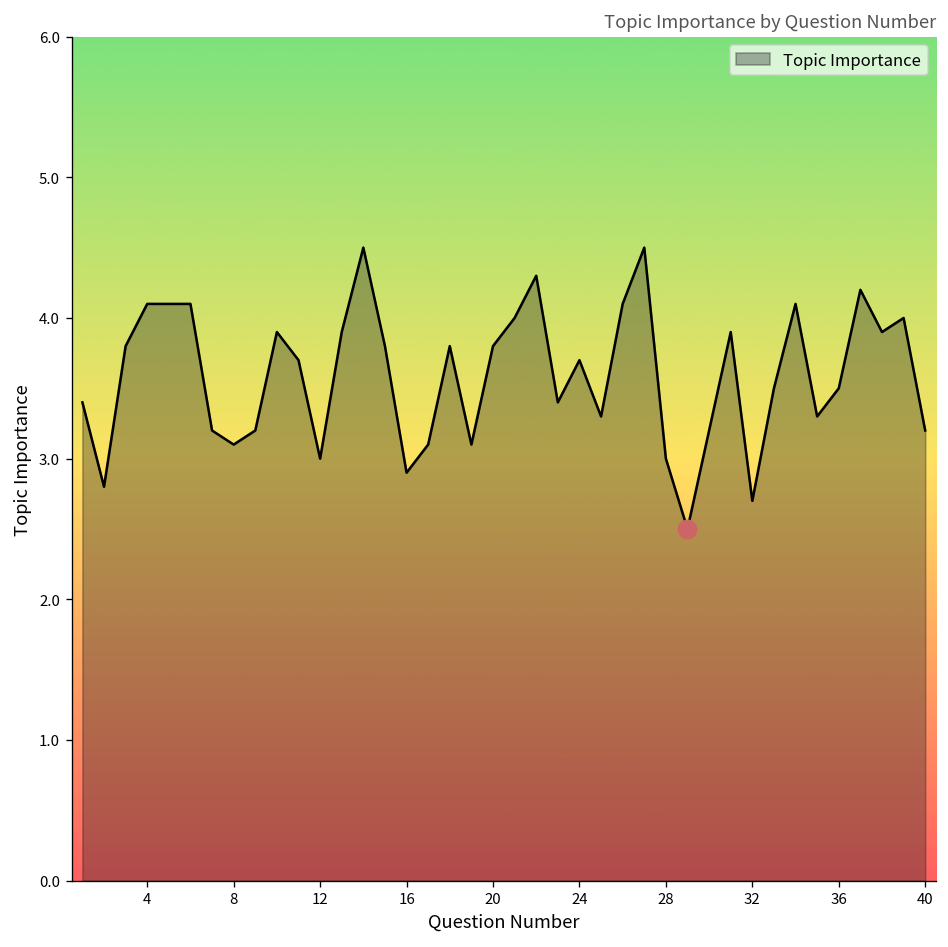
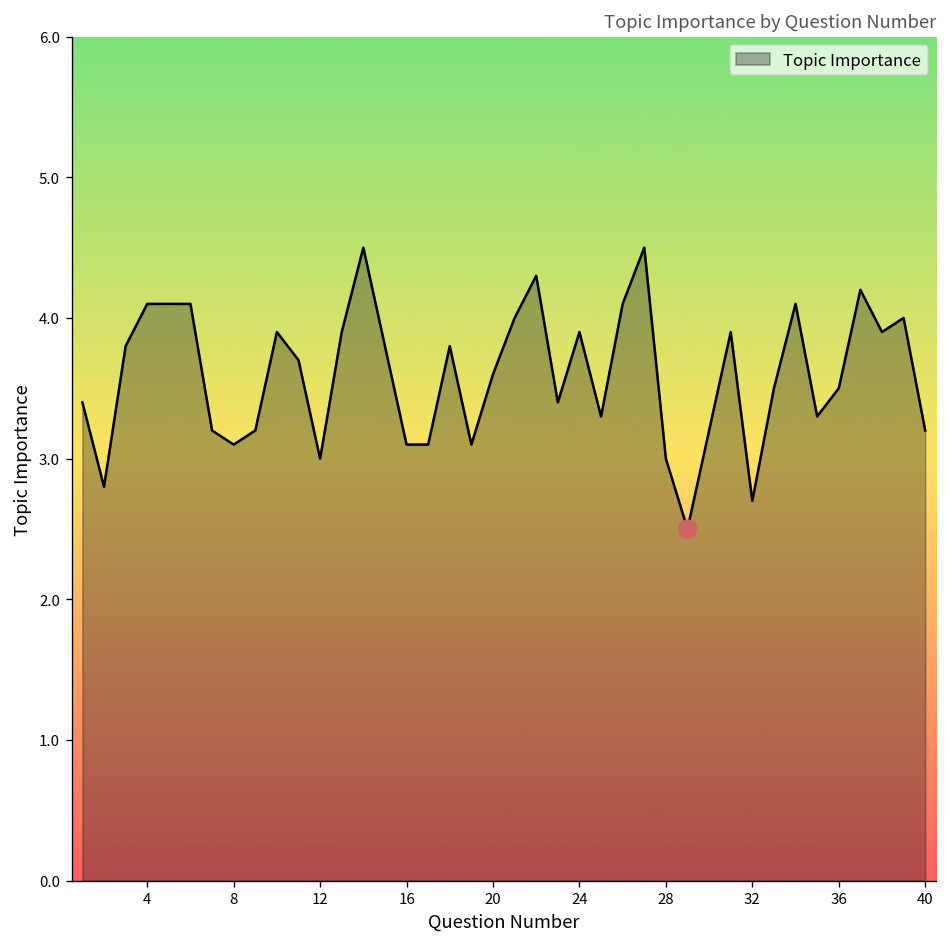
Topic Importance, 16: 2.9 -> 3.1
Topic Importance, 20: 3.8 -> 3.6
Topic Importance, 24: 3.7 -> 3.9
